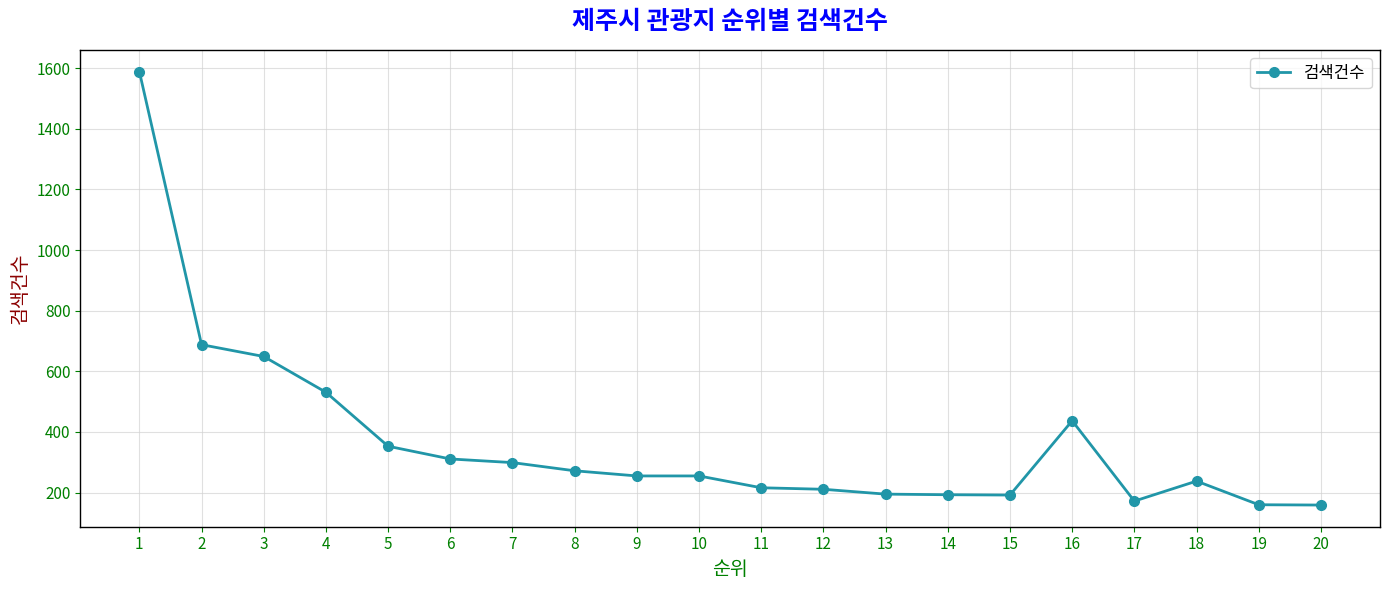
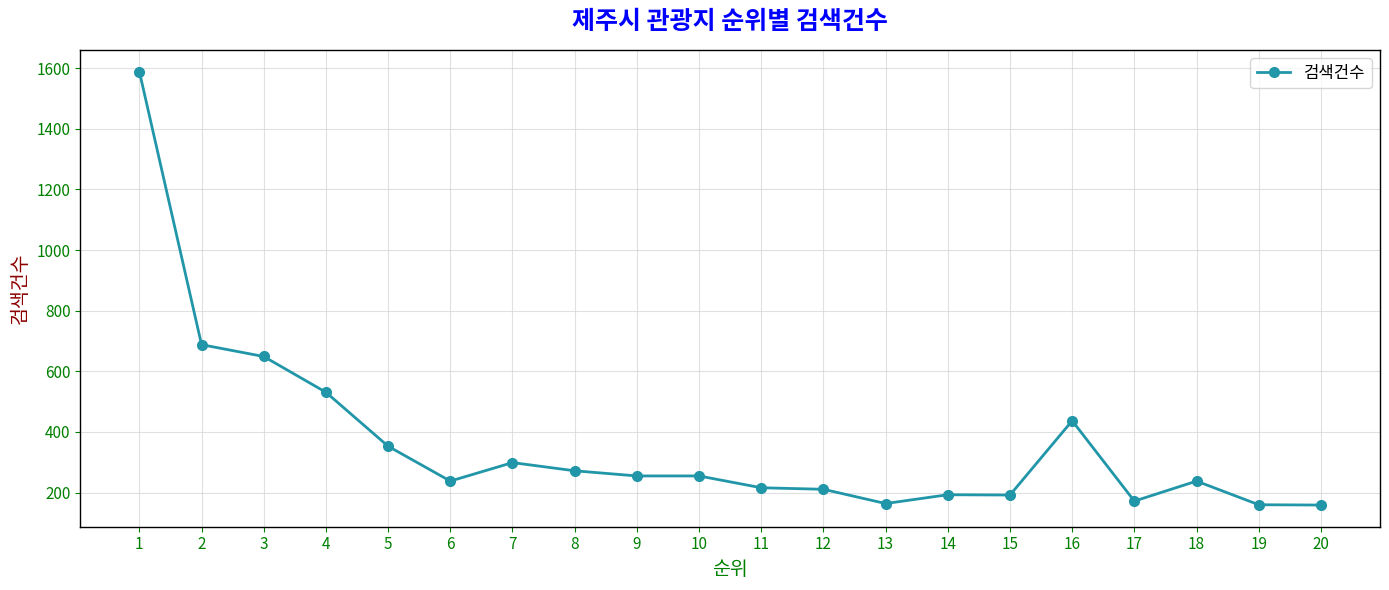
6: 310 -> 240
13: 200 -> 160
